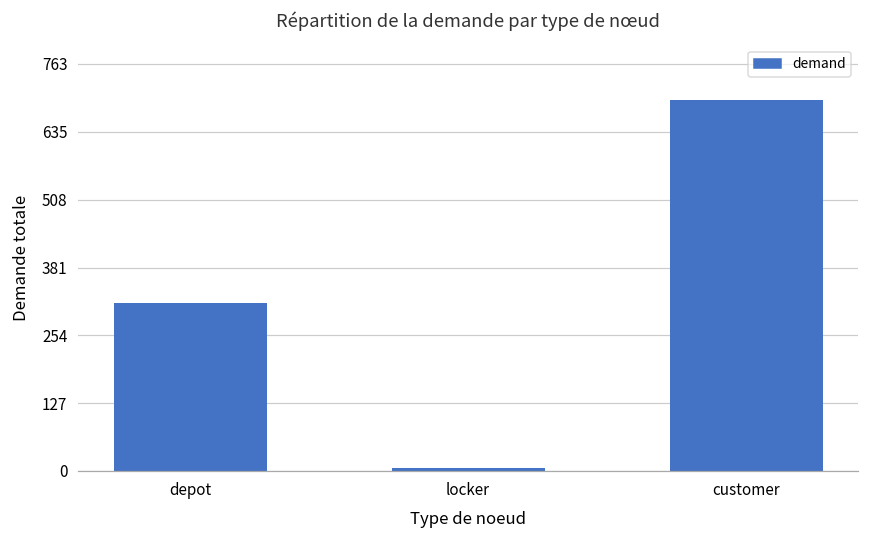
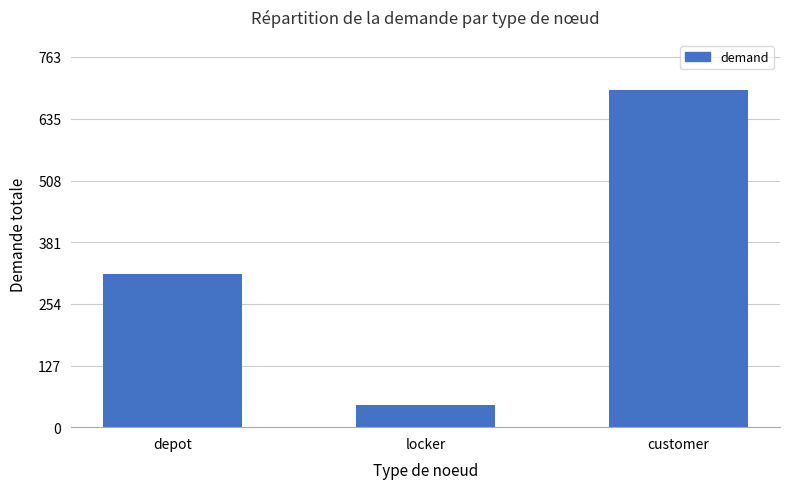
locker: 10 -> 50
